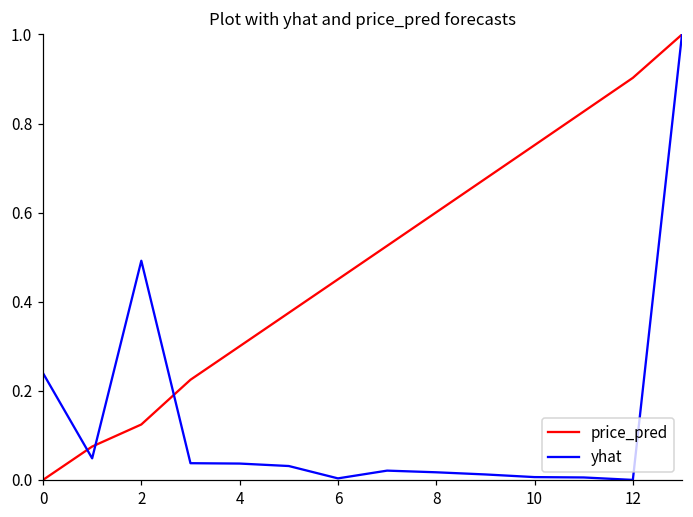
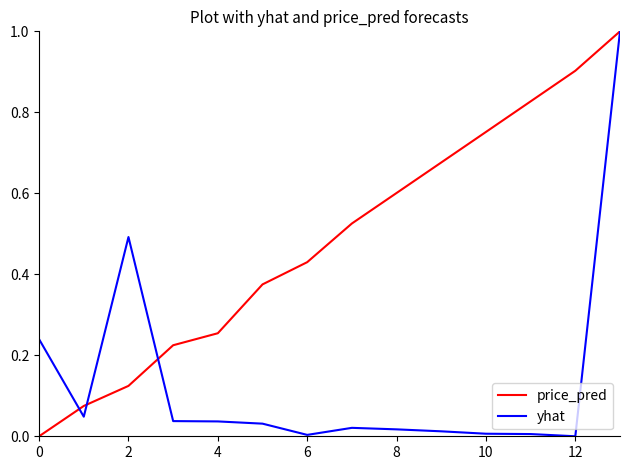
price_pred, 4: 0.30 -> 0.25
price_pred, 6: 0.45 -> 0.43
